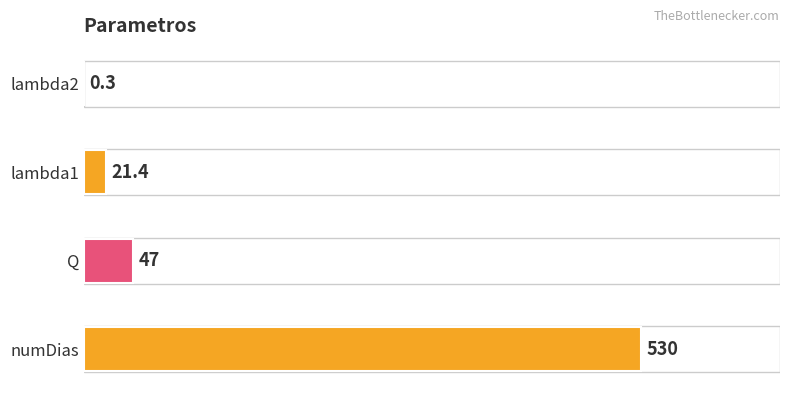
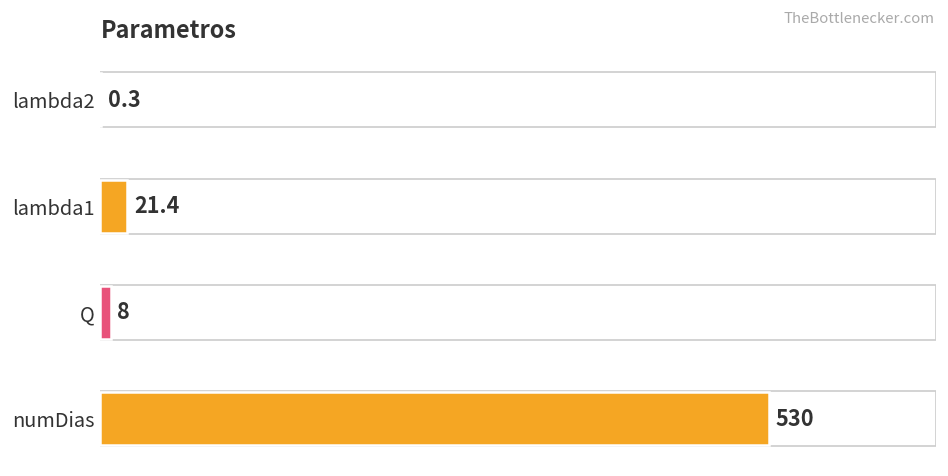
Q: 47 -> 8
